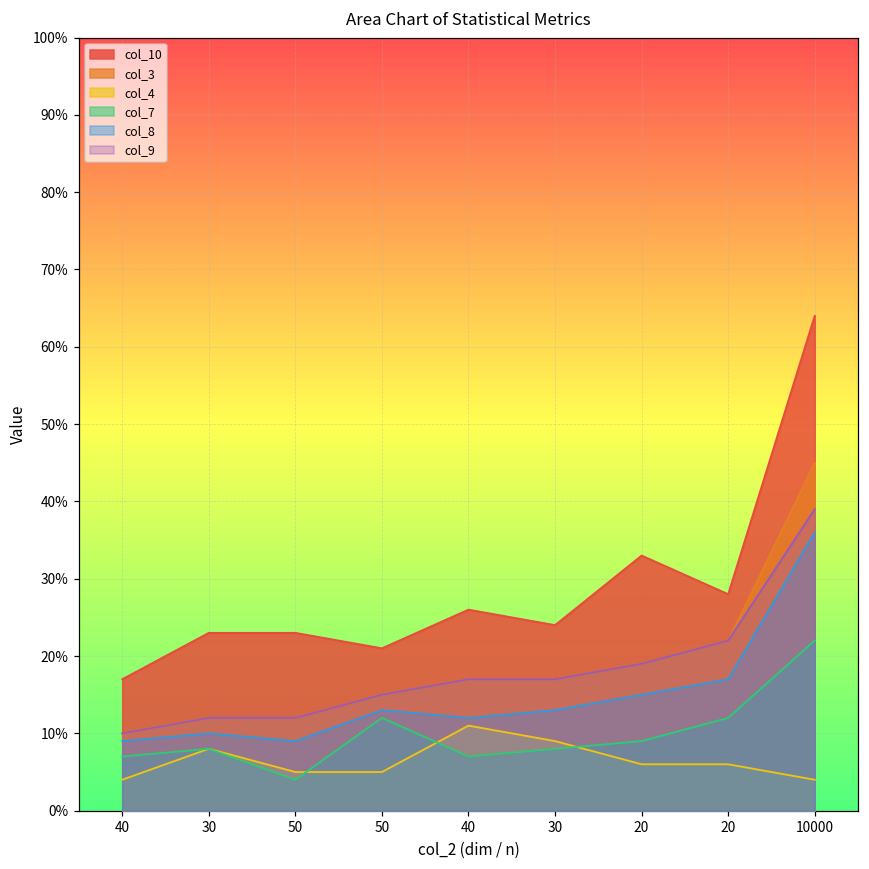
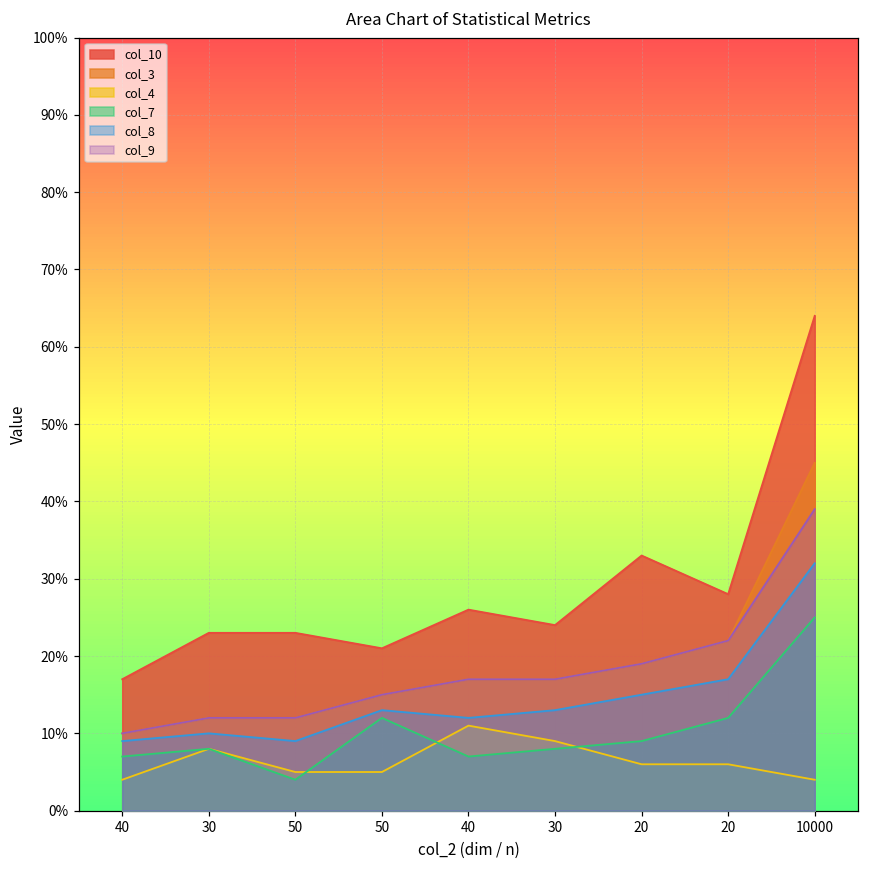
col_7, 10000: 22% -> 25%
col_8, 10000: 36% -> 32%
